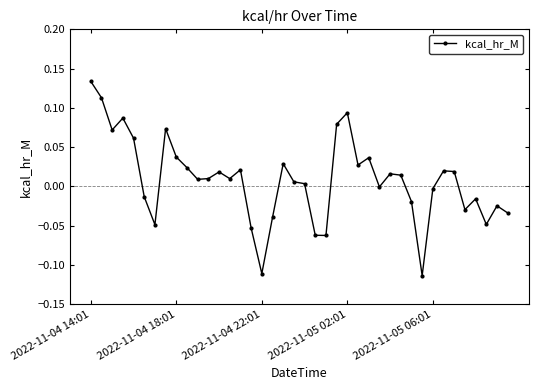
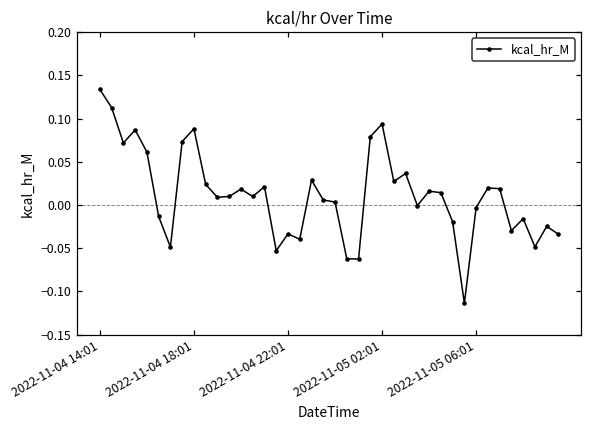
2022-11-04 18:01: 0.04 -> 0.09
2022-11-04 22:01: -0.11 -> -0.03
